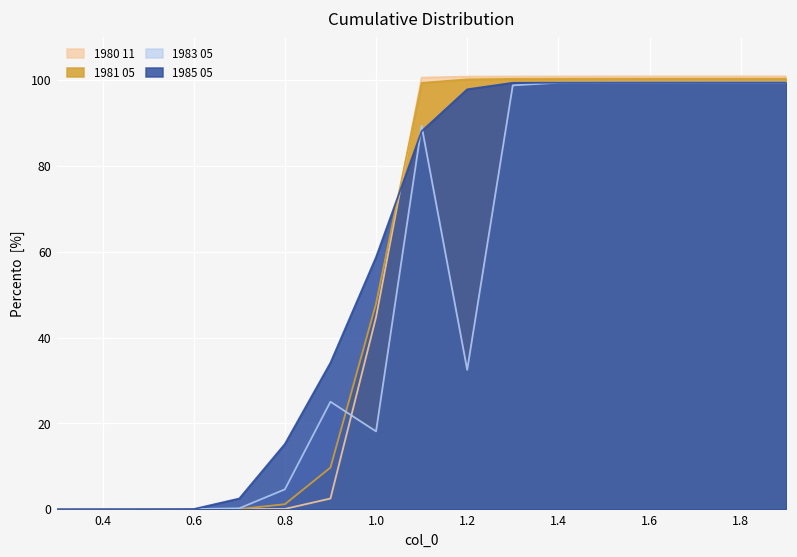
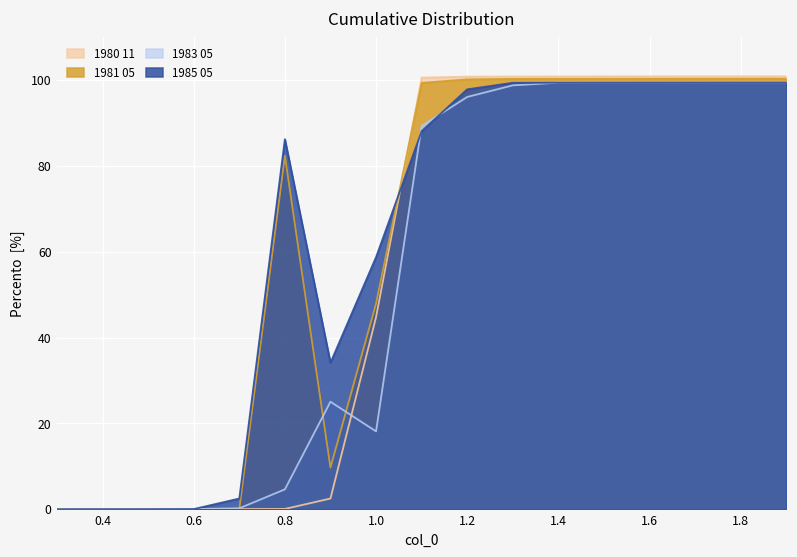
1981 05, 0.8: 1 -> 82
1985 05, 0.8: 15 -> 86
1983 05, 1.2: 33 -> 96
